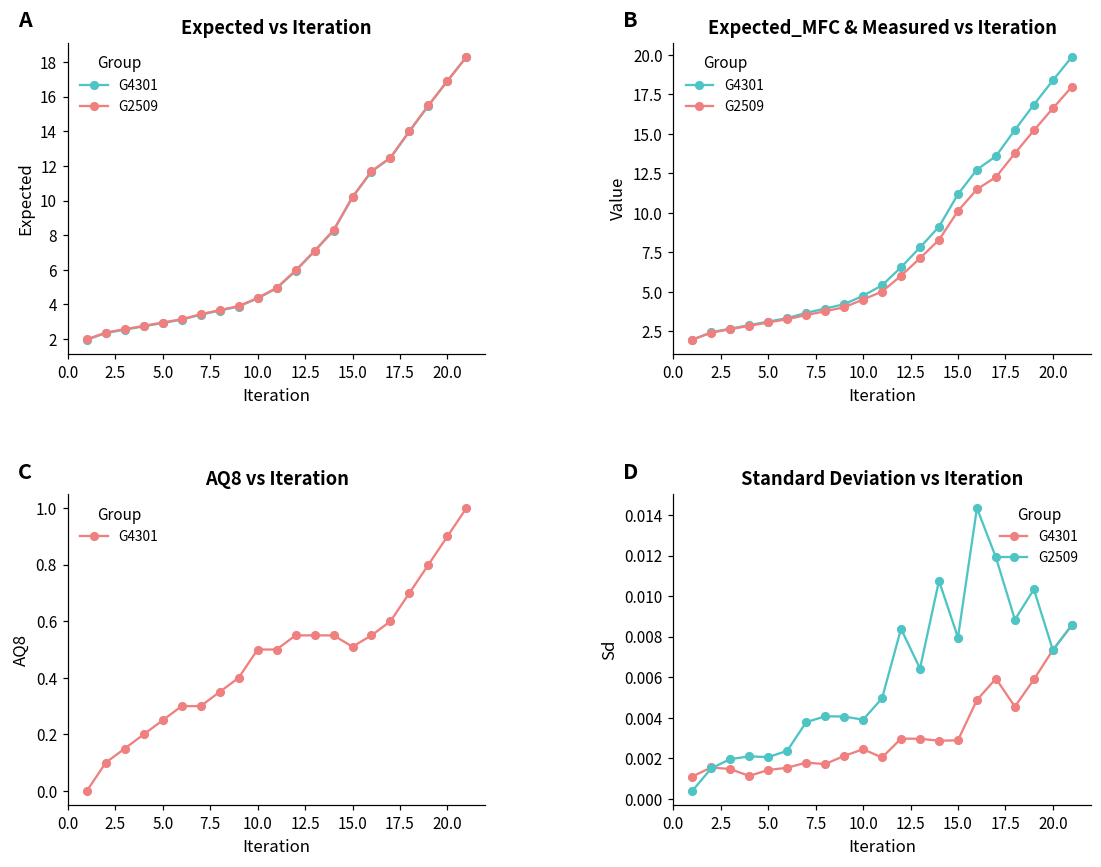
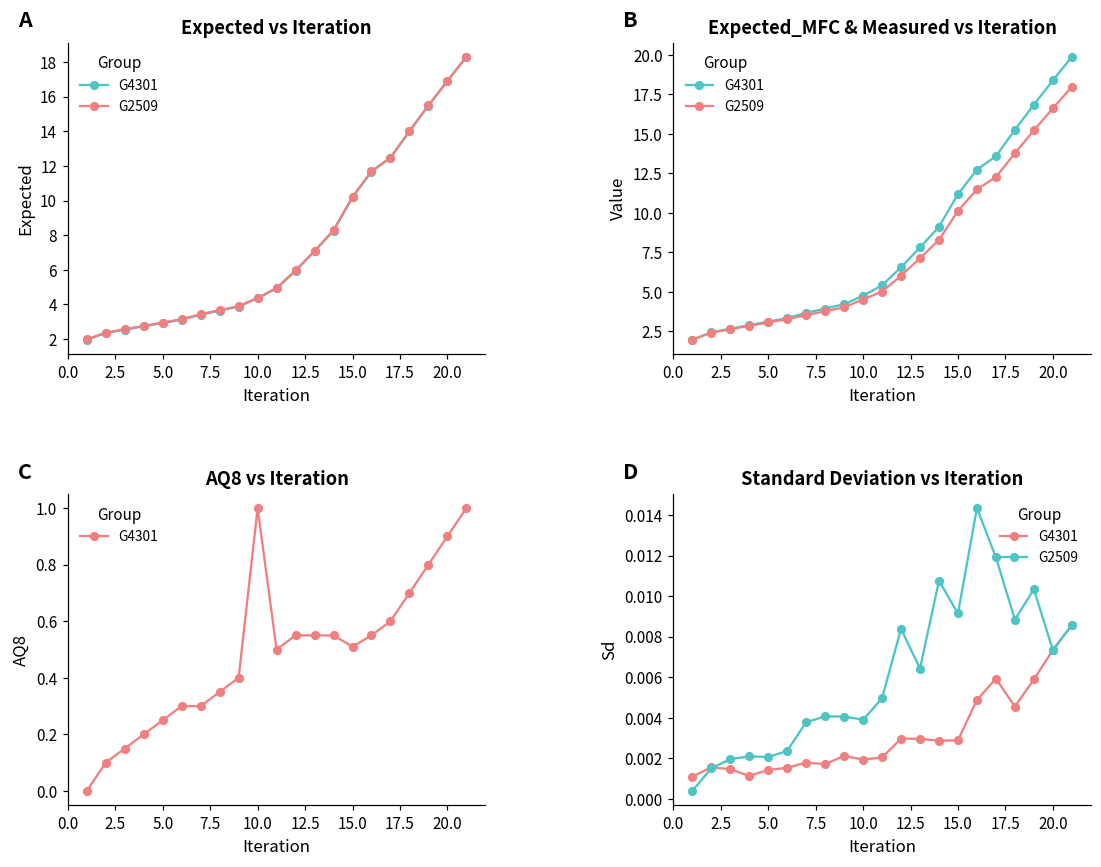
AQ8 vs Iteration, 10.0: 0.5 -> 1.0
Standard Deviation vs Iteration, G4301, 10.0: 0.0024 -> 0.0019
Standard Deviation vs Iteration, G2509, 15.0: 0.0080 -> 0.0091
